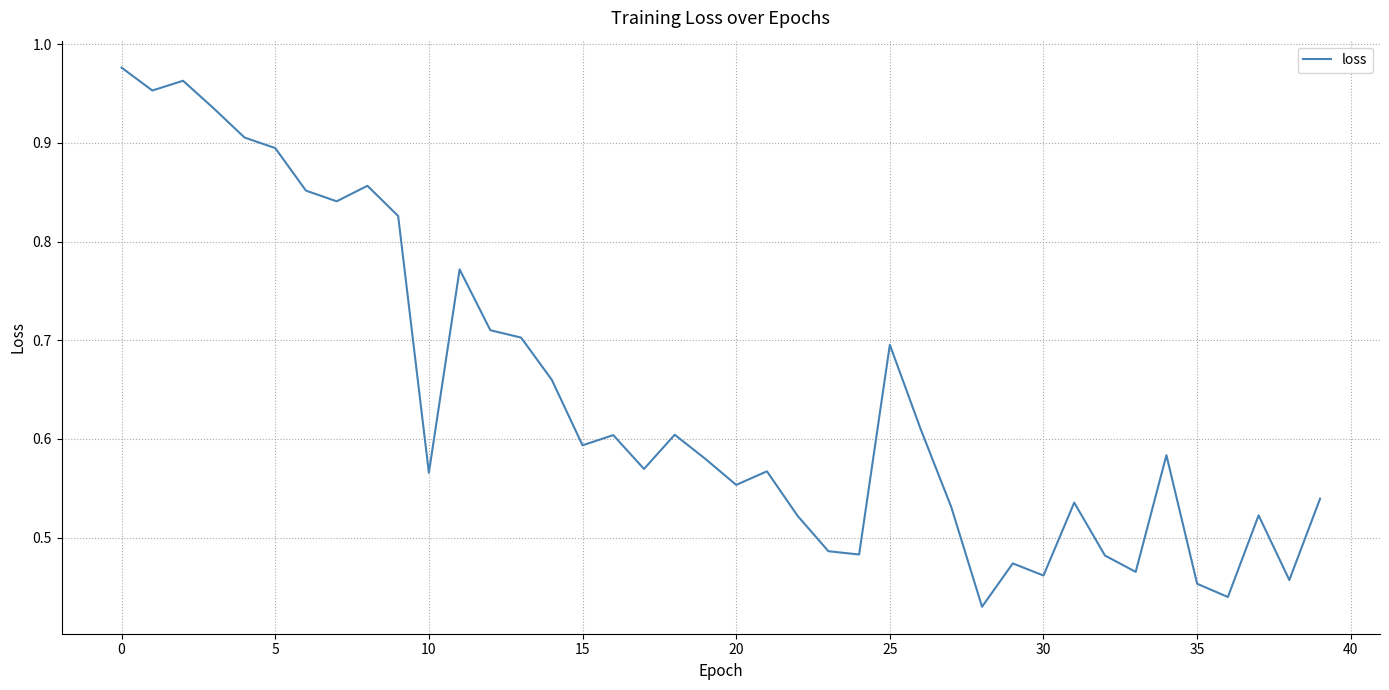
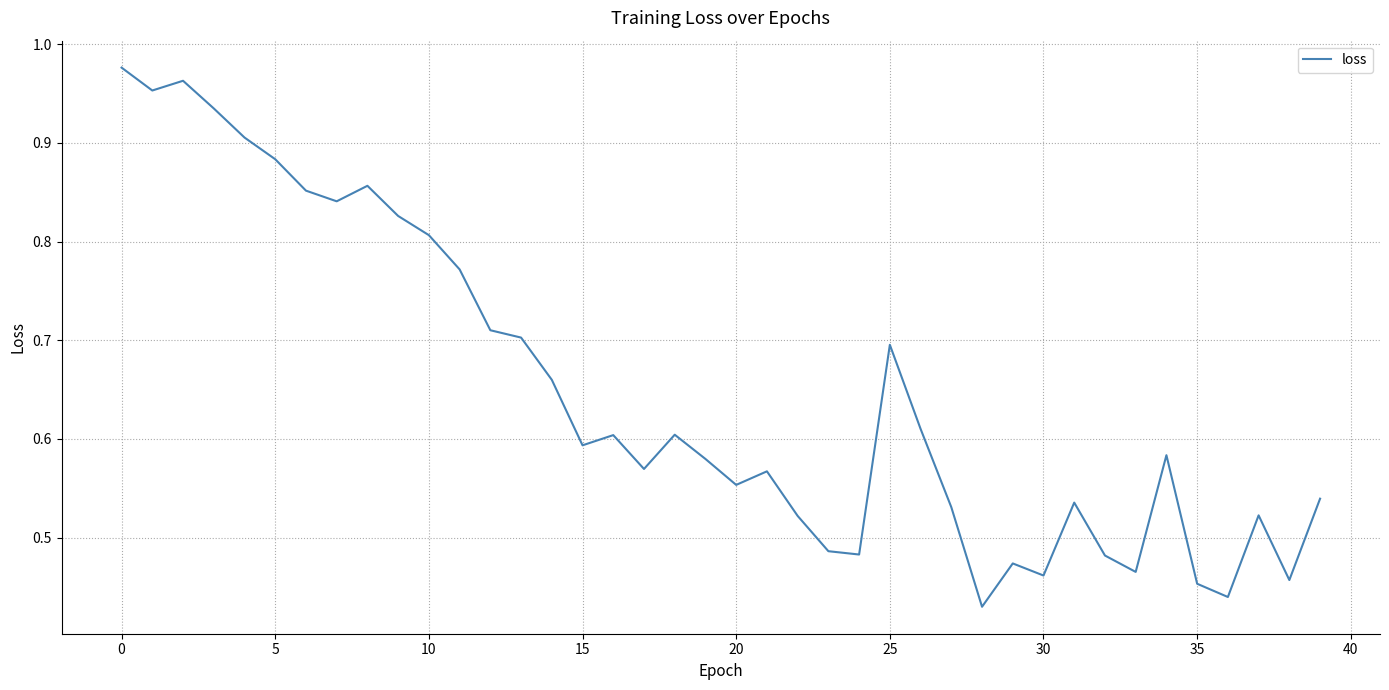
5: 0.89 -> 0.88
10: 0.57 -> 0.81
